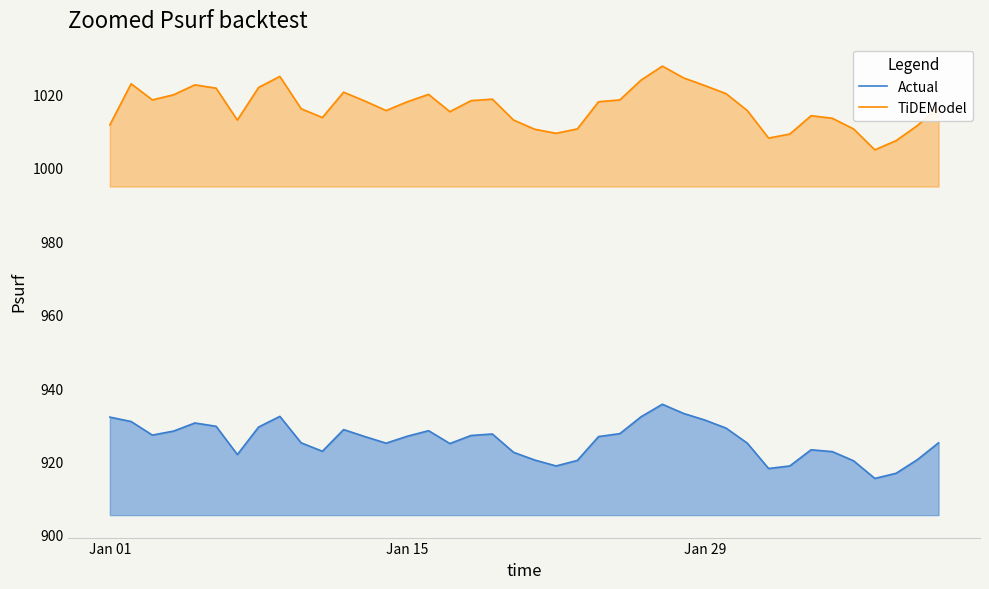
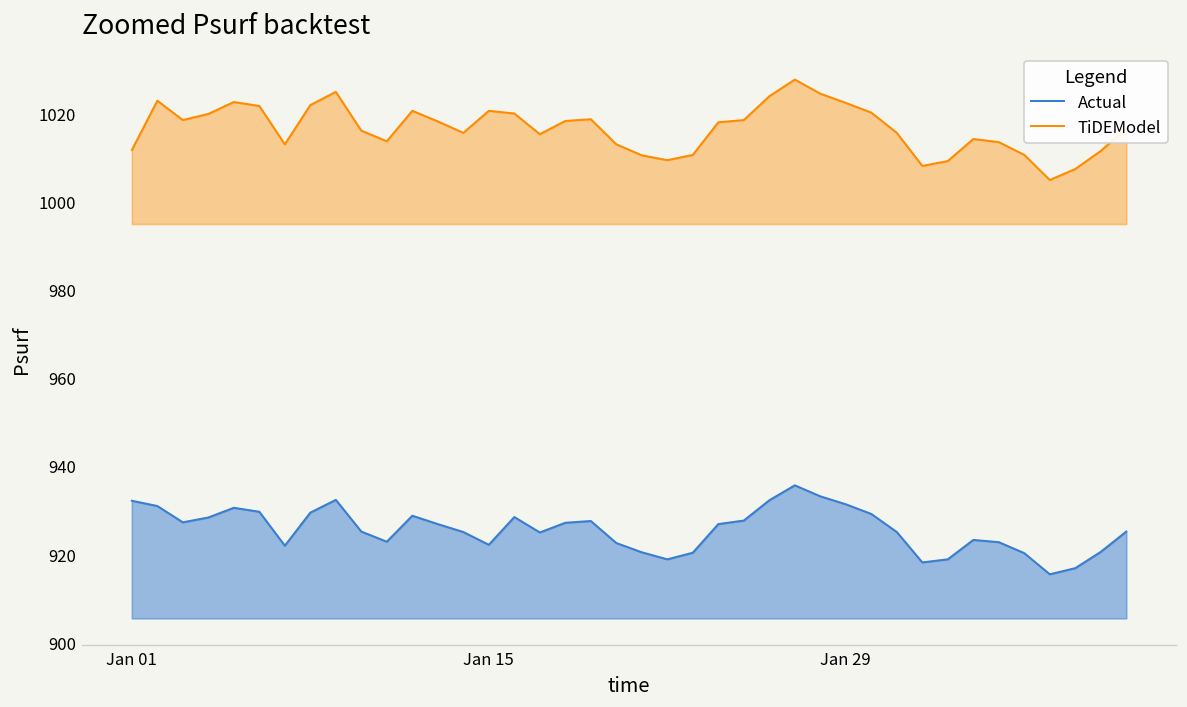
Actual, Jan 15: 927 -> 922
TiDEModel, Jan 15: 1018 -> 1021
